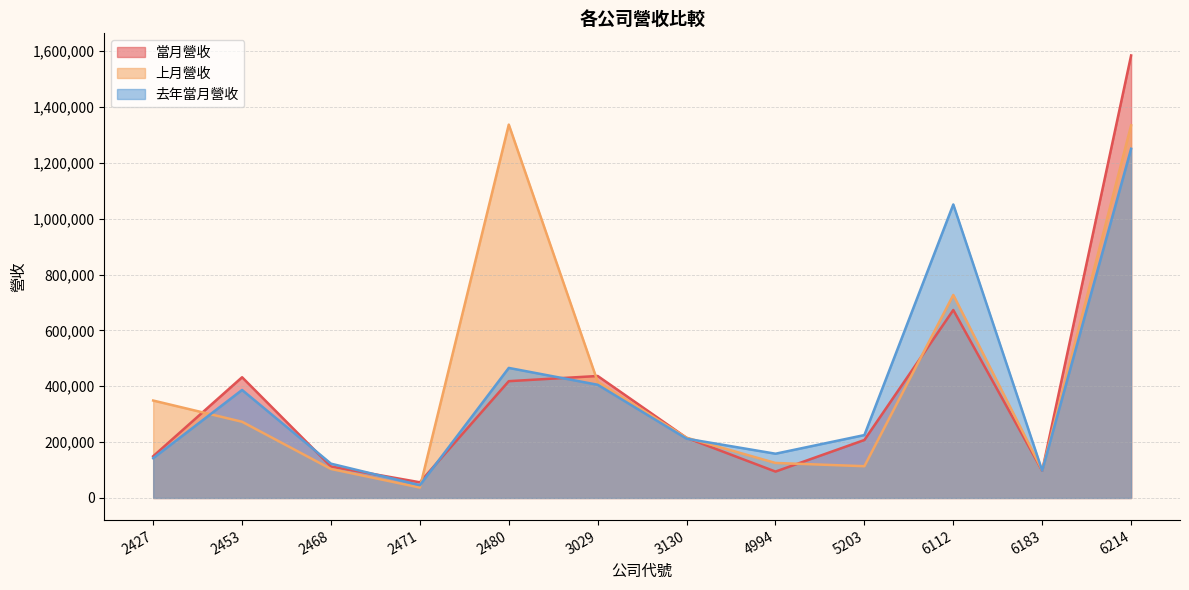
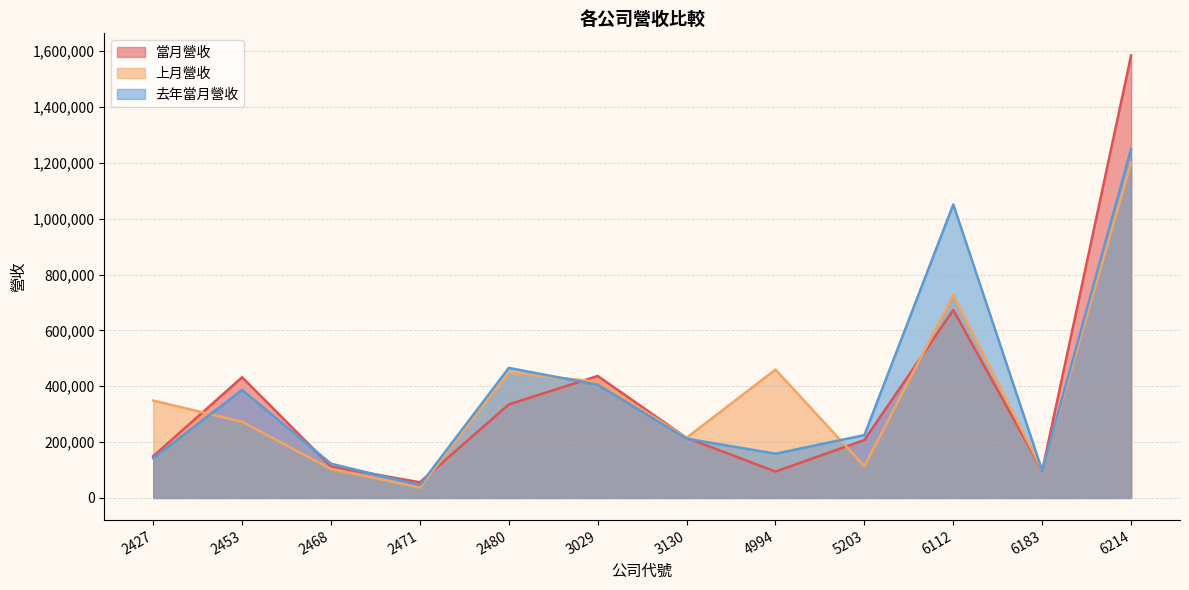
當月營收, 2480: 420,000 -> 340,000
上月營收, 2480: 1,340,000 -> 450,000
上月營收, 4994: 130,000 -> 460,000
上月營收, 6214: 1,330,000 -> 1,200,000
